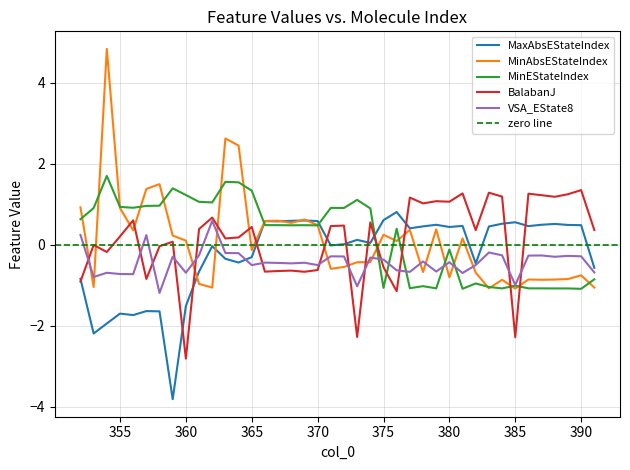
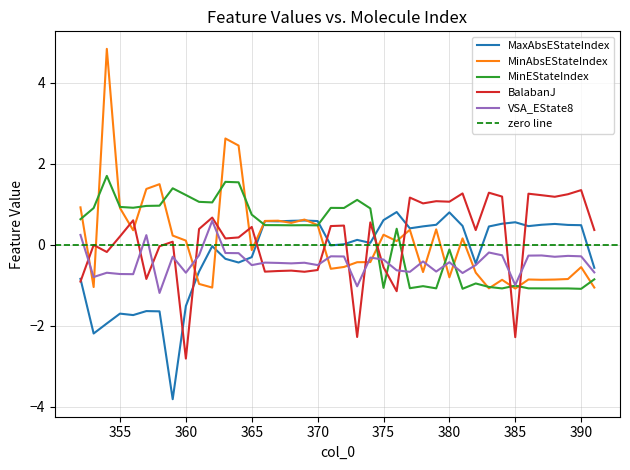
MinEStateIndex, 365: 1.3 -> 0.7
MaxAbsEStateIndex, 380: 0.4 -> 0.8
MinAbsEStateIndex, 390: -0.8 -> -0.6
